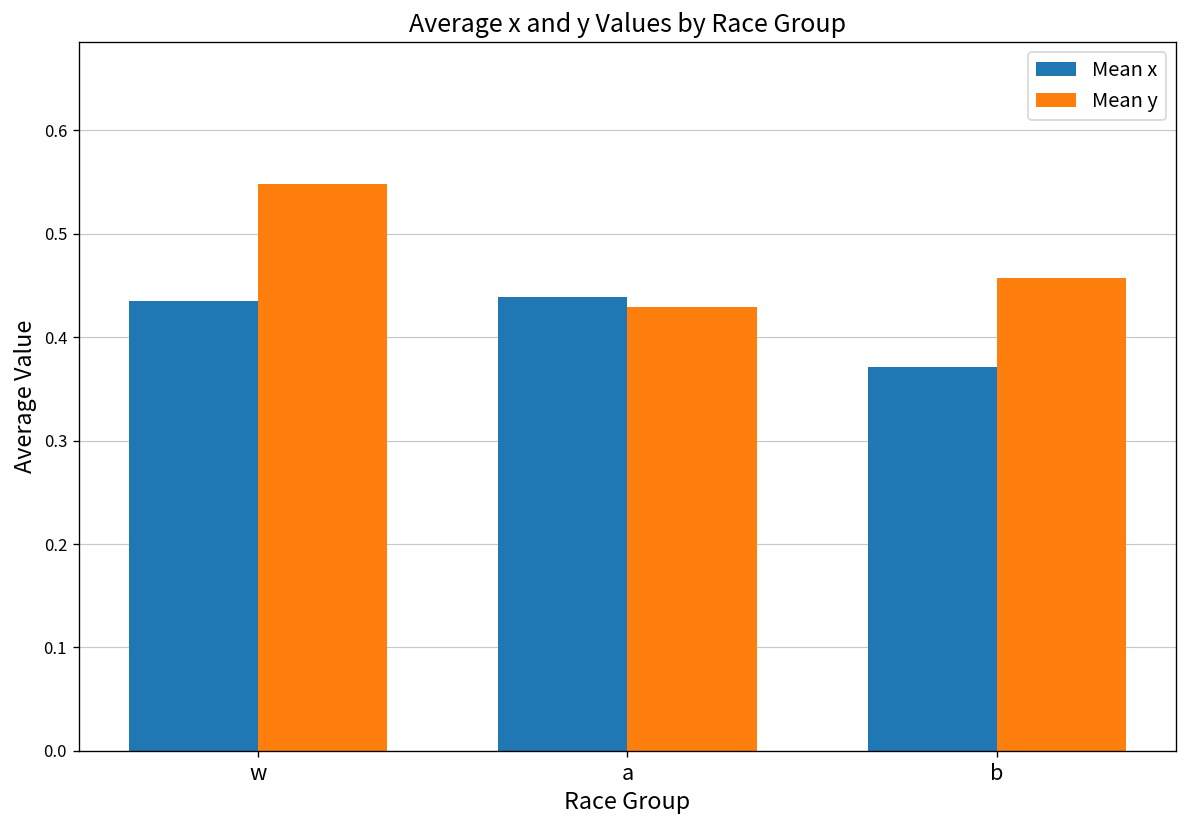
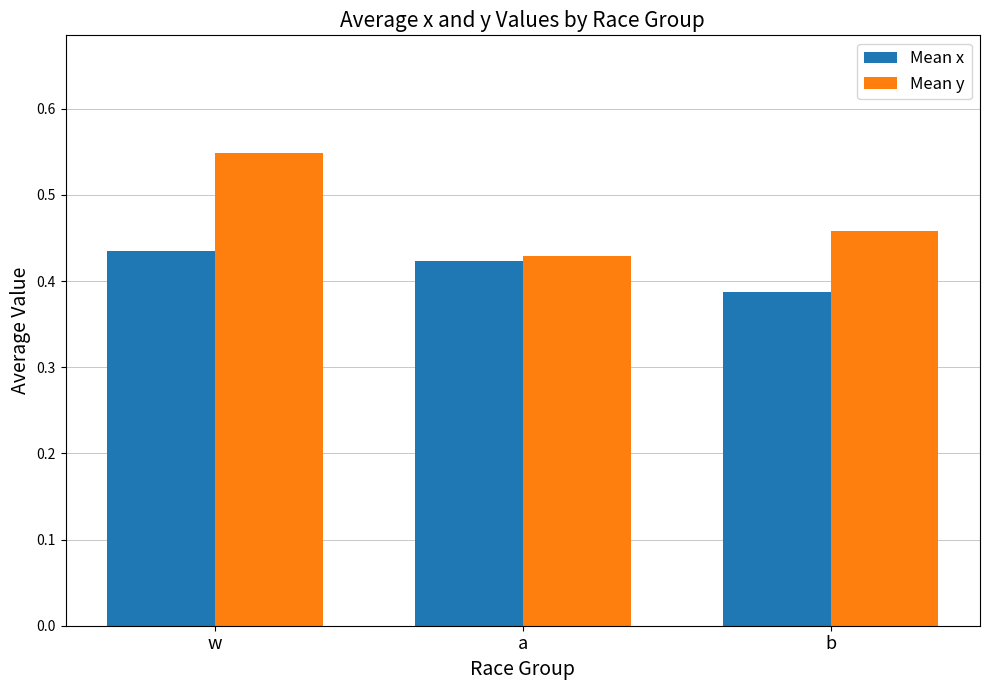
Mean x, a: 0.44 -> 0.42
Mean x, b: 0.37 -> 0.39
